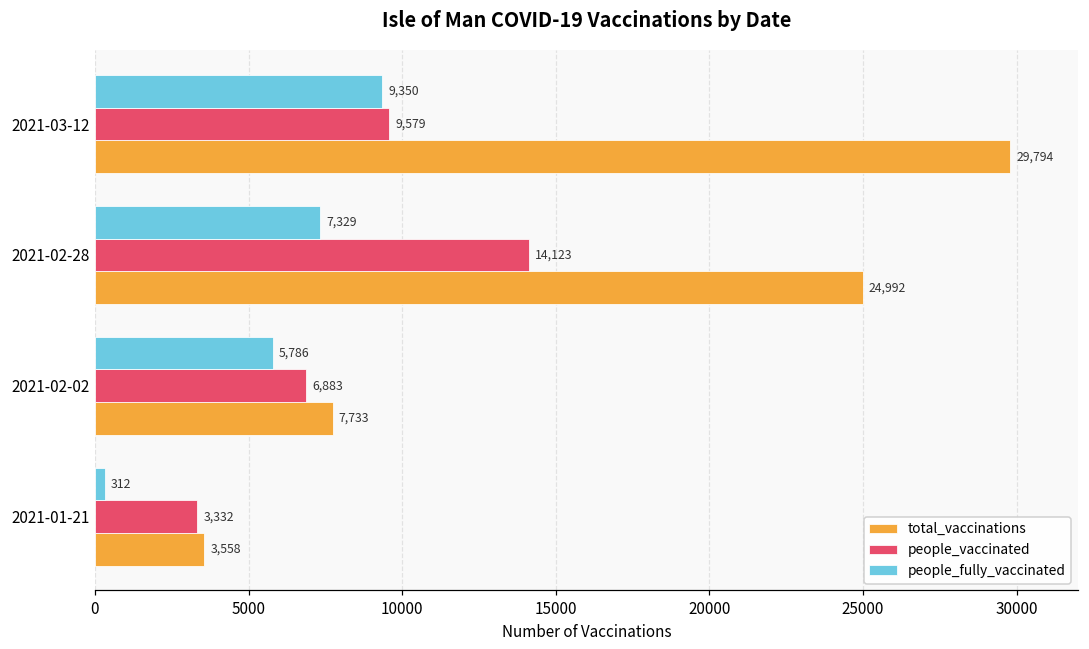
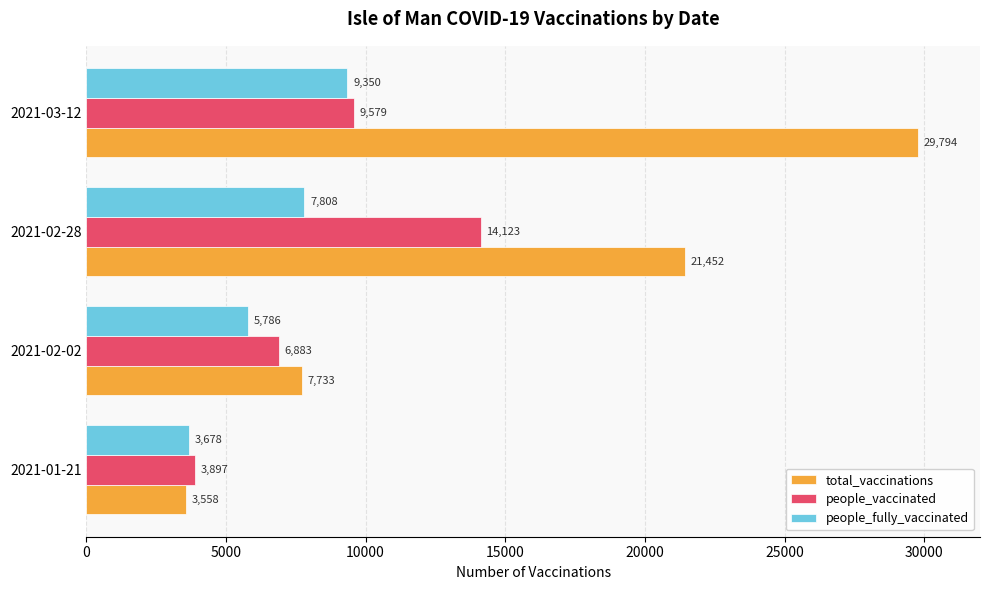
people_fully_vaccinated, 2021-02-28: 7,329 -> 7,808
total_vaccinations, 2021-02-28: 24,992 -> 21,452
people_fully_vaccinated, 2021-01-21: 312 -> 3,678
people_vaccinated, 2021-01-21: 3,332 -> 3,897
